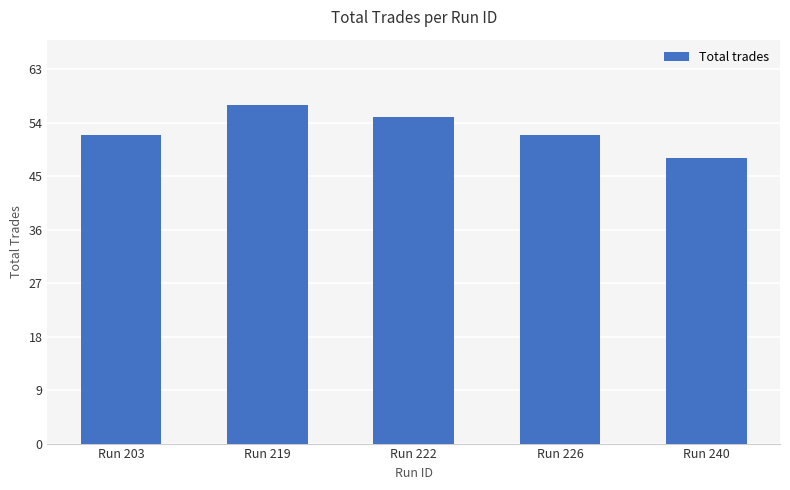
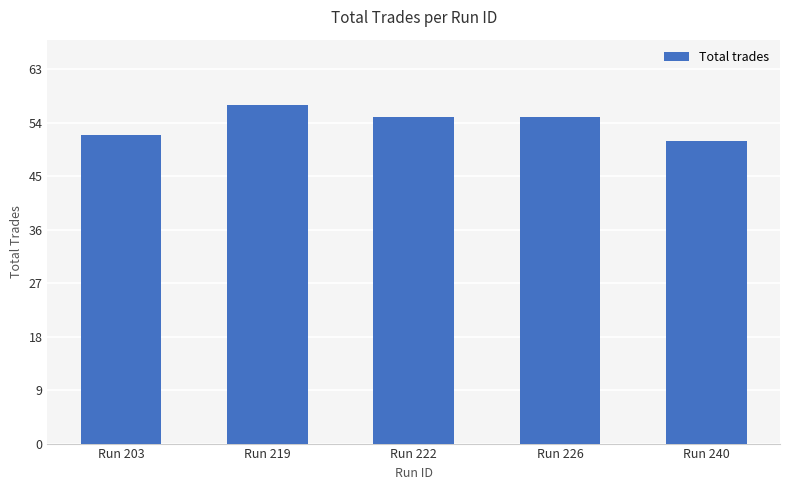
Run 226: 52 -> 55
Run 240: 48 -> 51
